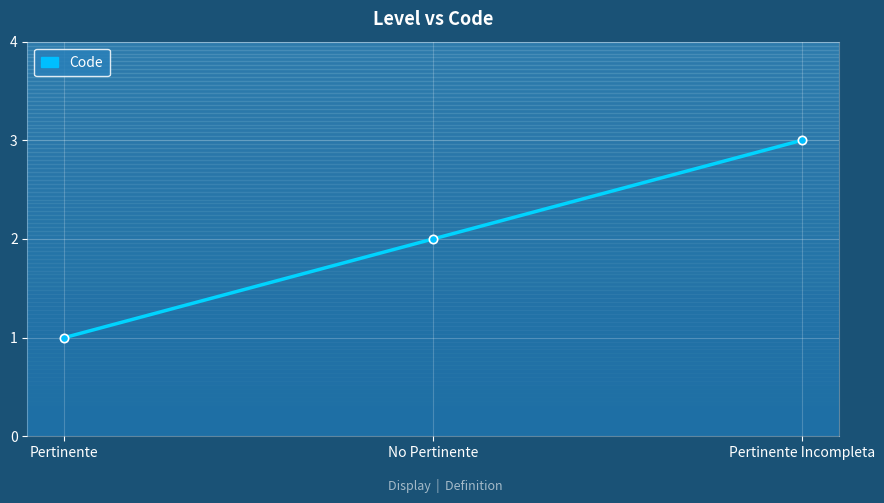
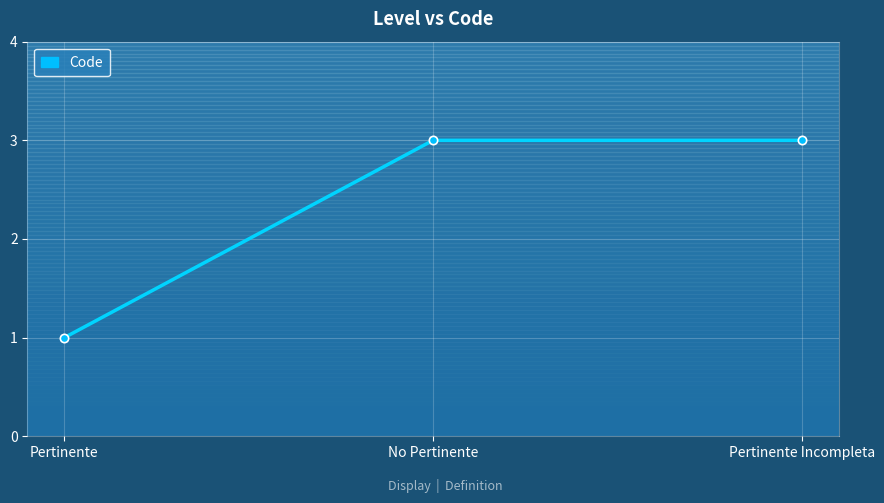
No Pertinente: 2 -> 3
